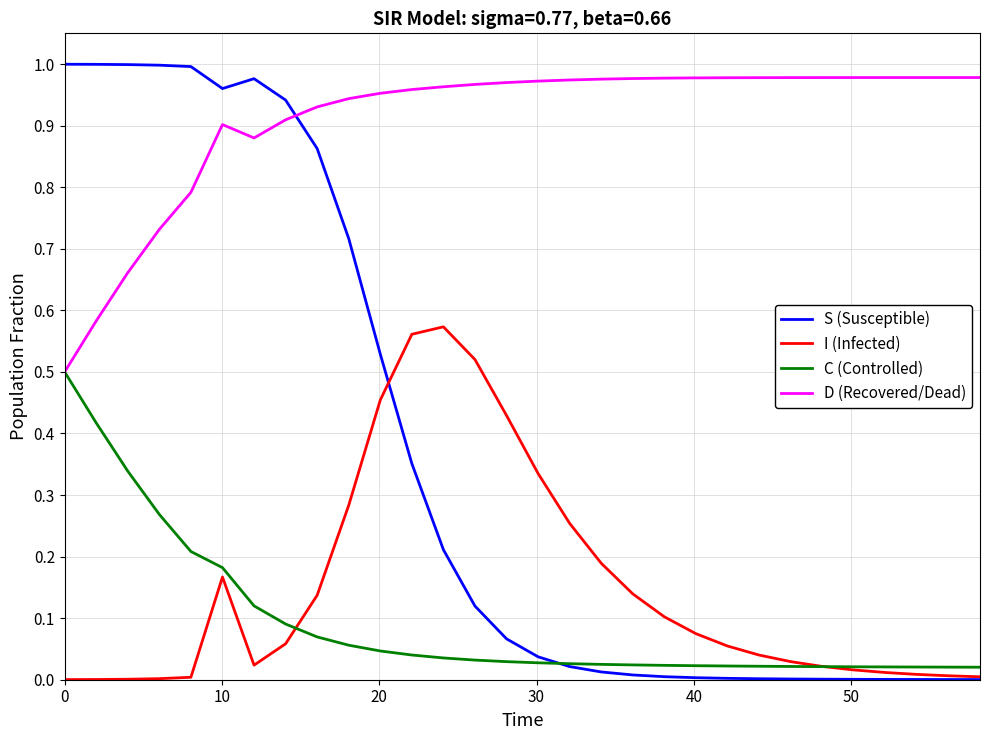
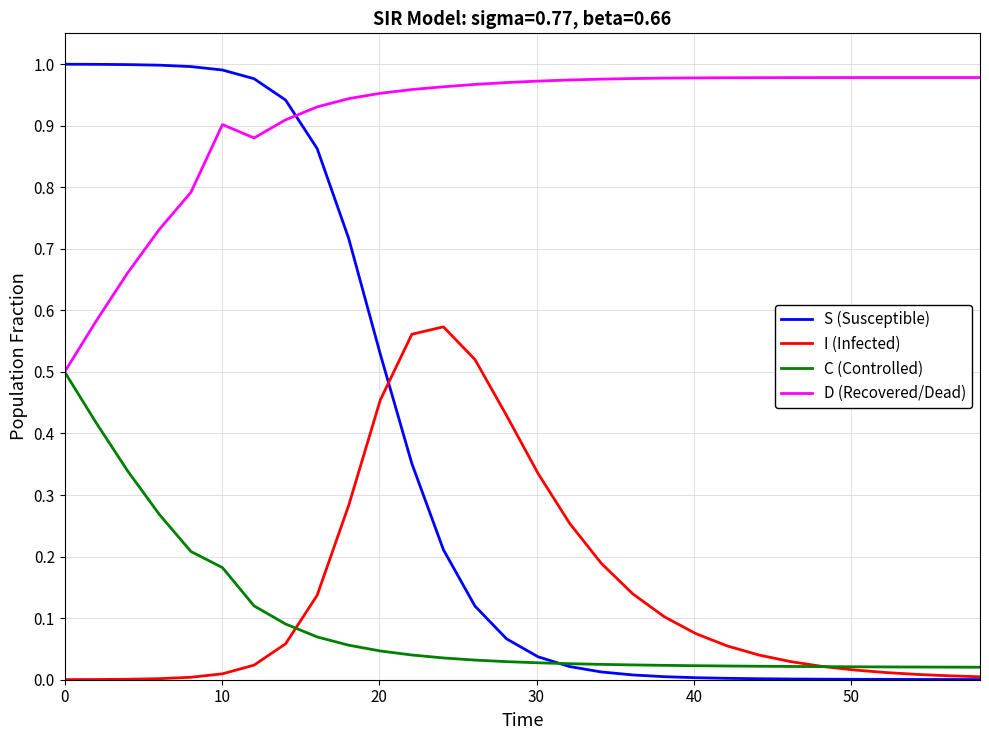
S (Susceptible), 10: 0.96 -> 0.99
I (Infected), 10: 0.17 -> 0.01
